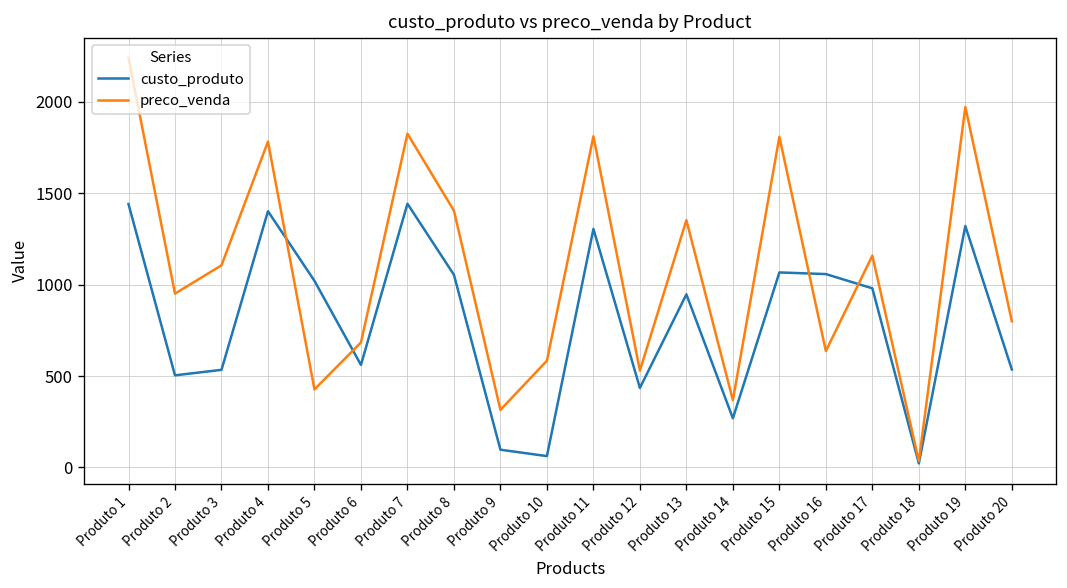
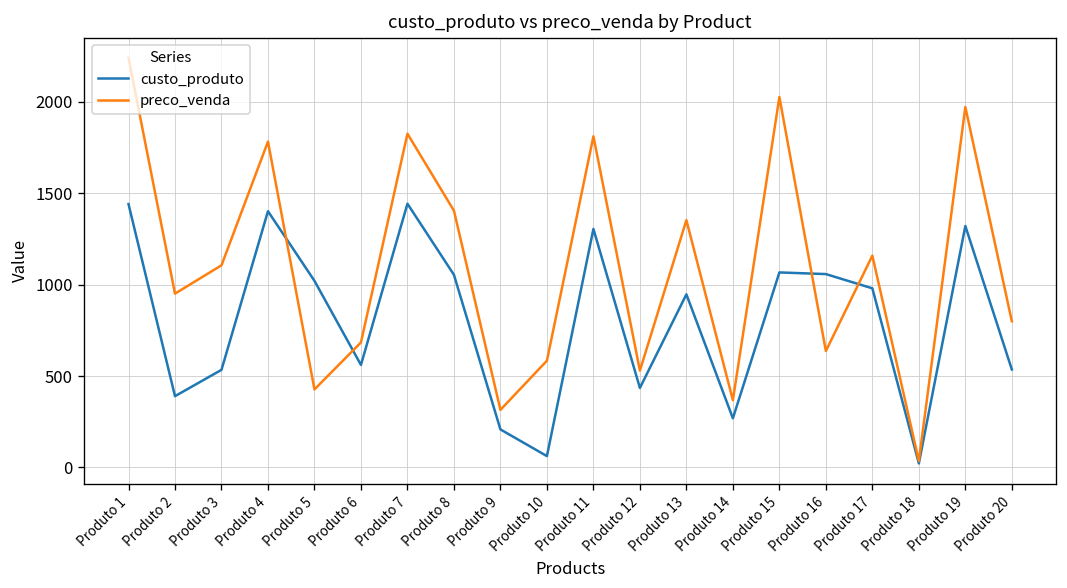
custo_produto, Produto 2: 500 -> 390
custo_produto, Produto 9: 100 -> 210
preco_venda, Produto 15: 1810 -> 2030
